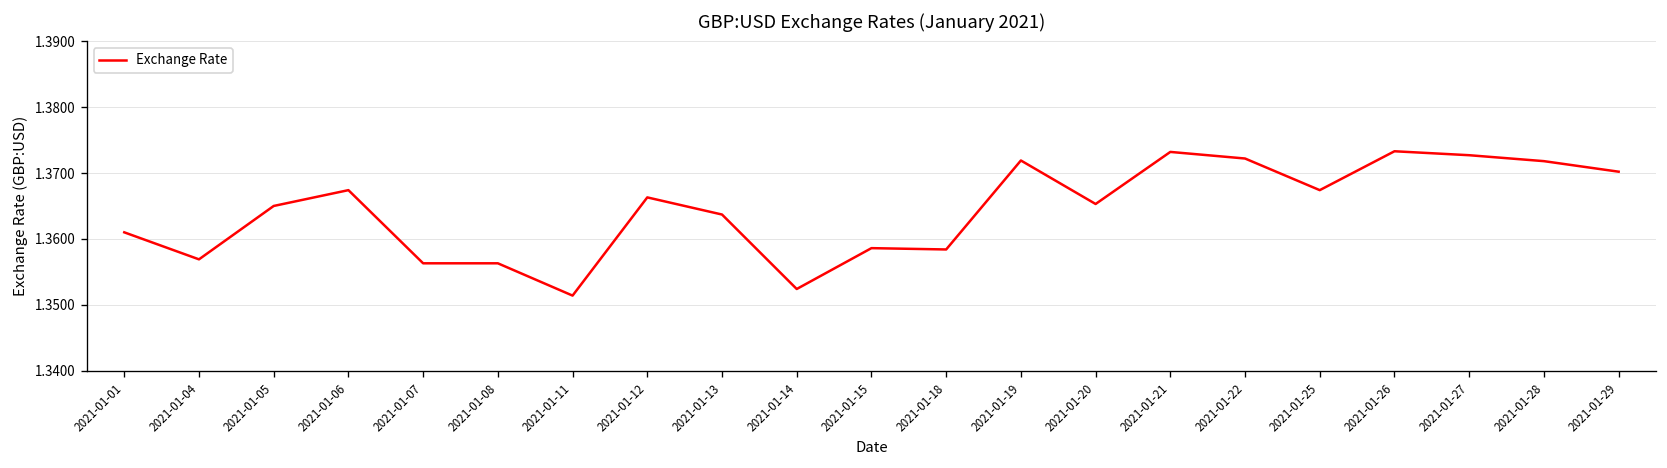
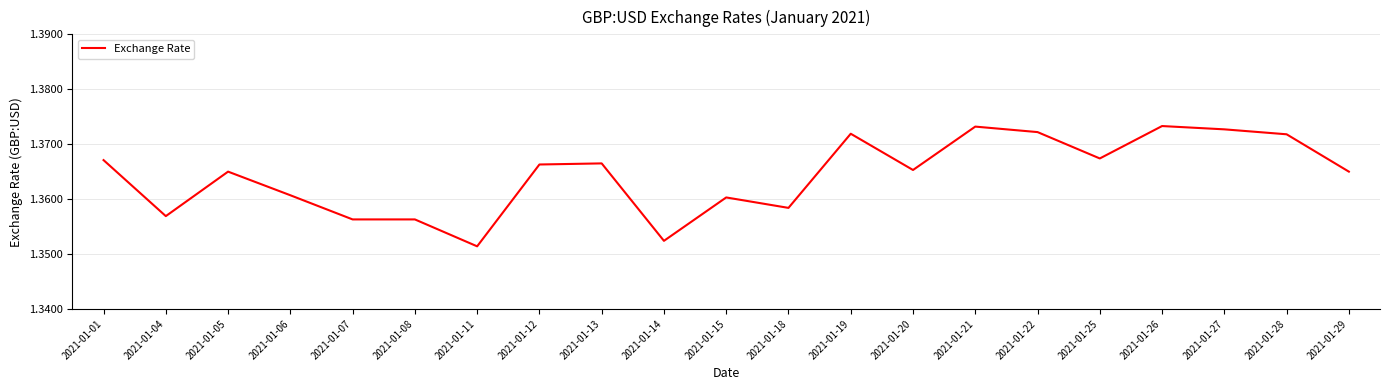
2021-01-01: 1.361 -> 1.367
2021-01-06: 1.367 -> 1.361
2021-01-13: 1.364 -> 1.367
2021-01-15: 1.359 -> 1.360
2021-01-29: 1.370 -> 1.365
